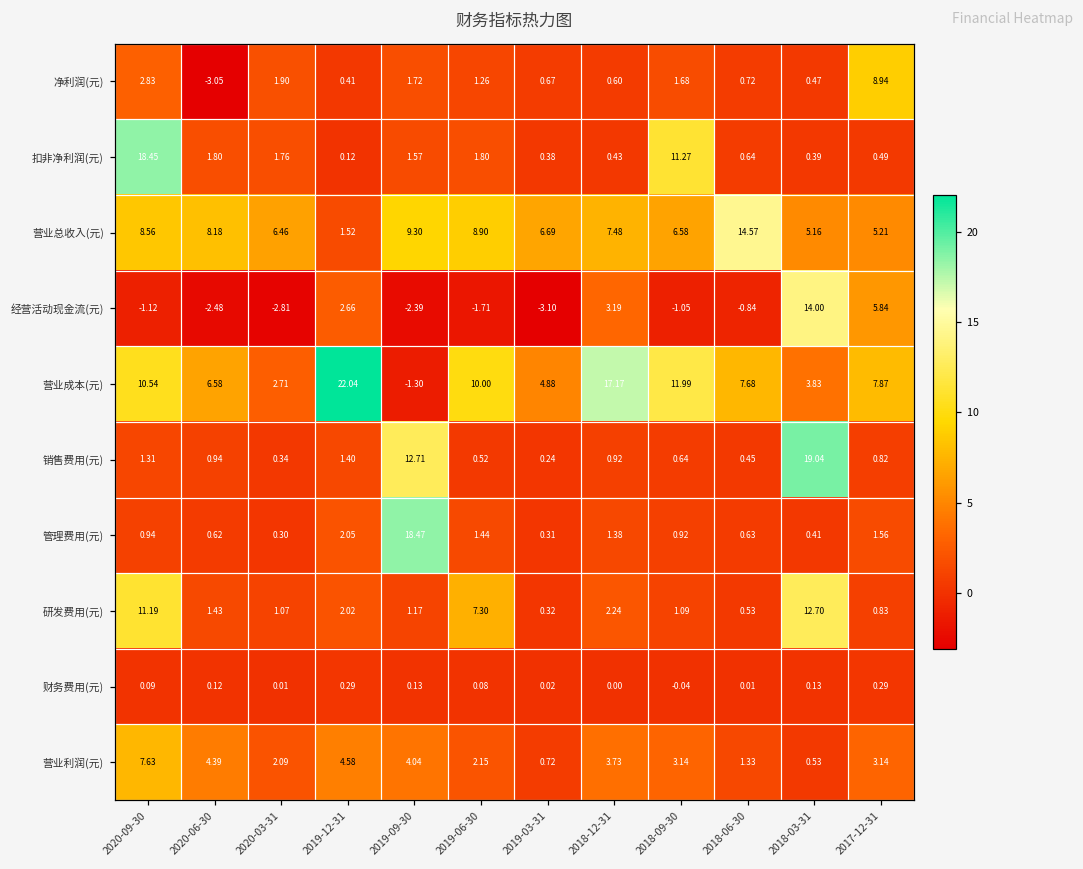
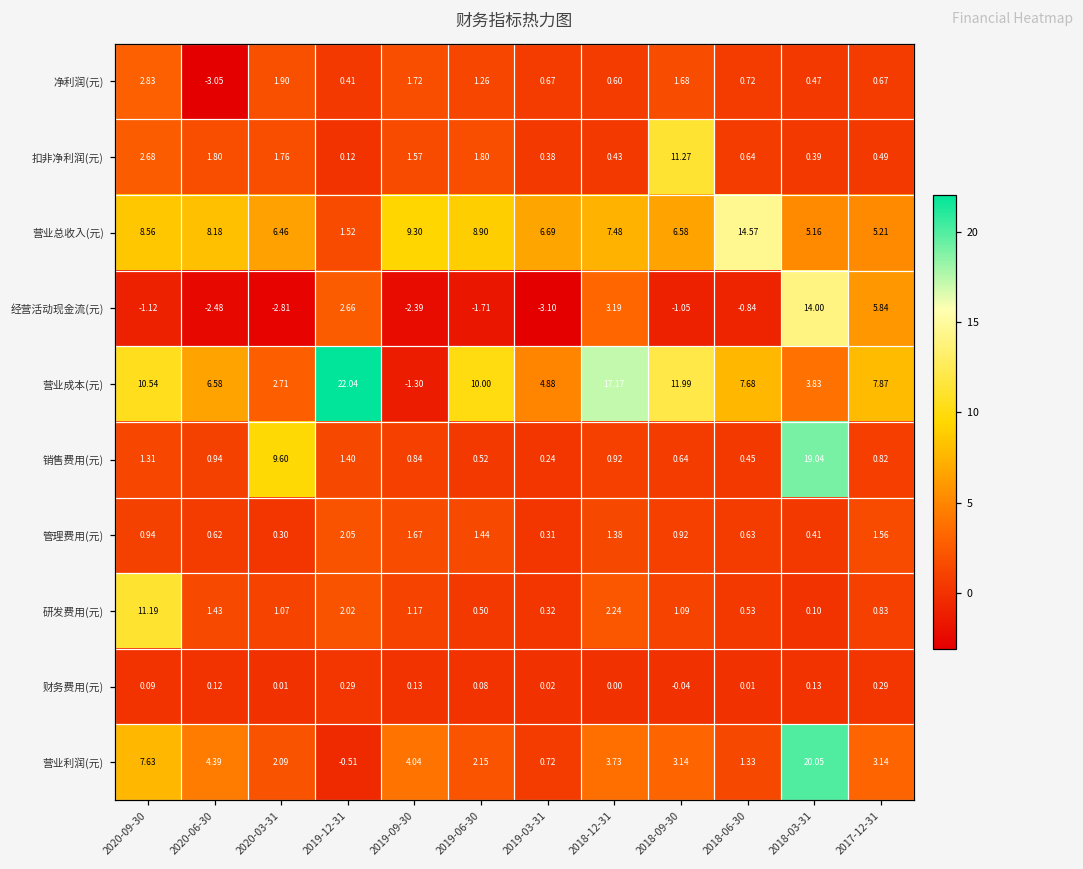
净利润(元), 2017-12-31: 8.94 -> 0.67
扣非净利润(元), 2020-09-30: 18.45 -> 2.68
销售费用(元), 2020-03-31: 0.34 -> 9.60
销售费用(元), 2019-09-30: 12.71 -> 0.84
管理费用(元), 2019-09-30: 18.47 -> 1.67
研发费用(元), 2019-06-30: 7.30 -> 0.50
研发费用(元), 2018-03-31: 12.70 -> 0.10
营业利润(元), 2019-12-31: 4.58 -> -0.51
营业利润(元), 2018-03-31: 0.53 -> 20.05
